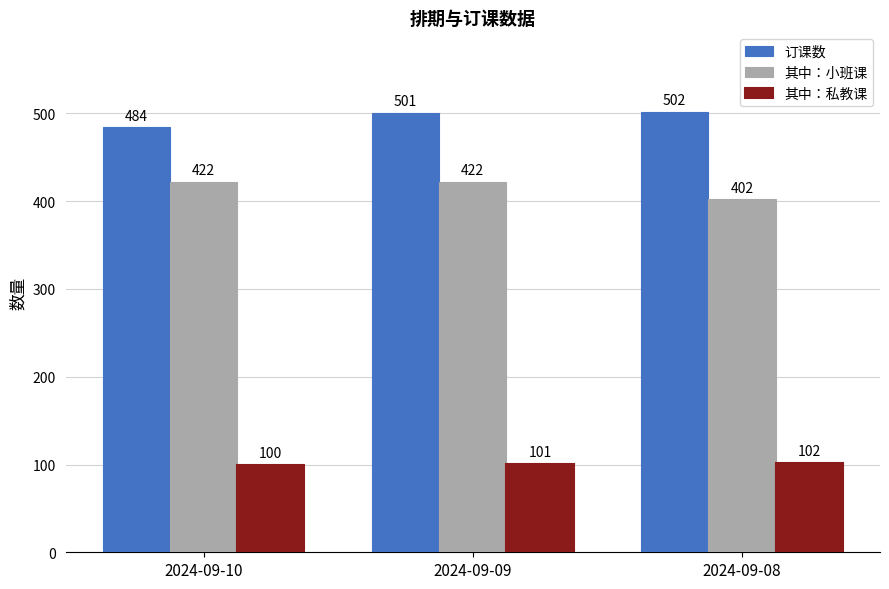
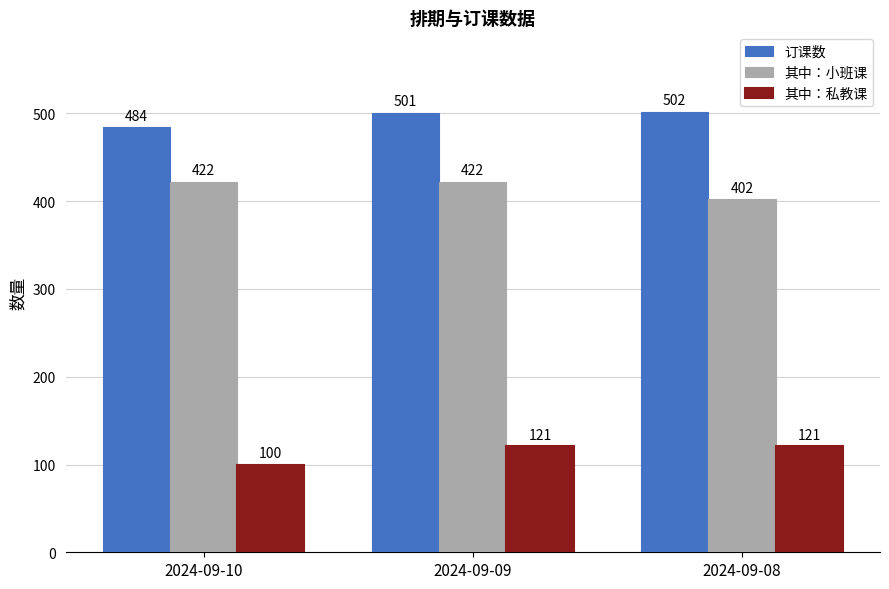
其中：私教课, 2024-09-09: 101 -> 121
其中：私教课, 2024-09-08: 102 -> 121
